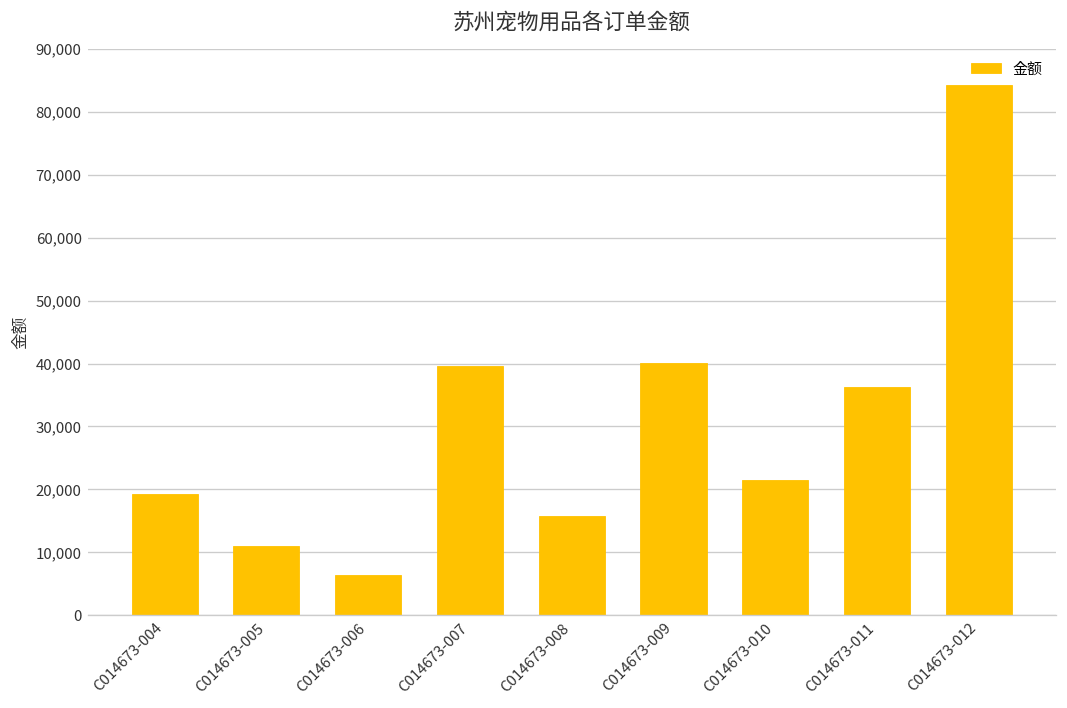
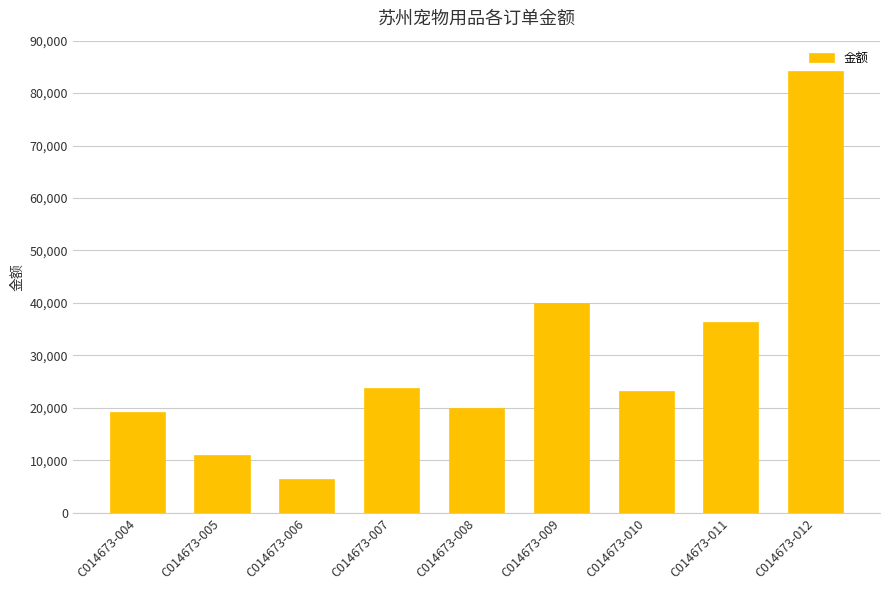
C014673-007: 40,000 -> 24,000
C014673-008: 16,000 -> 20,000
C014673-010: 21,000 -> 23,000
